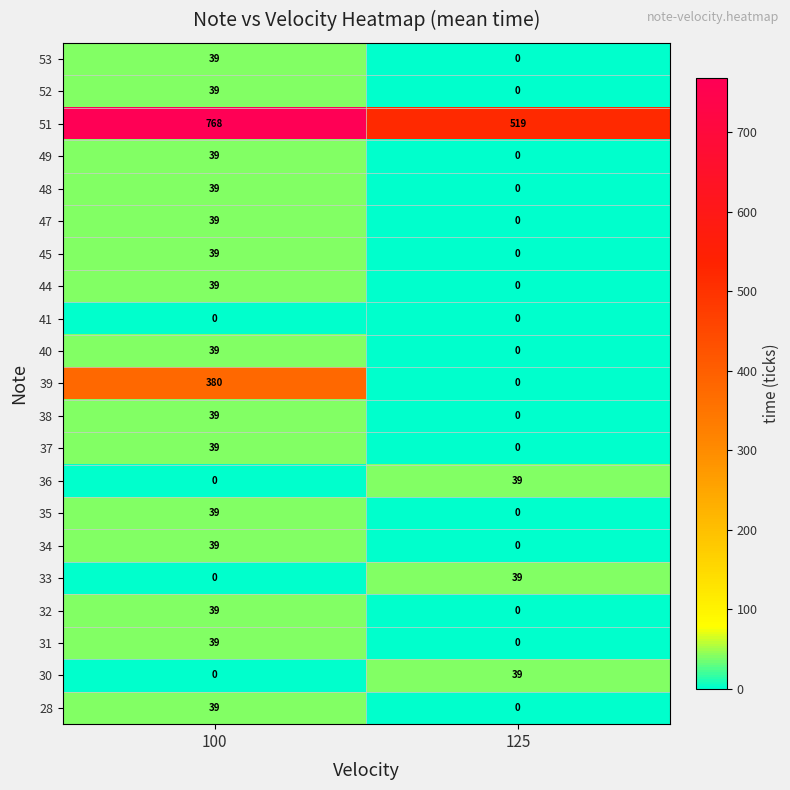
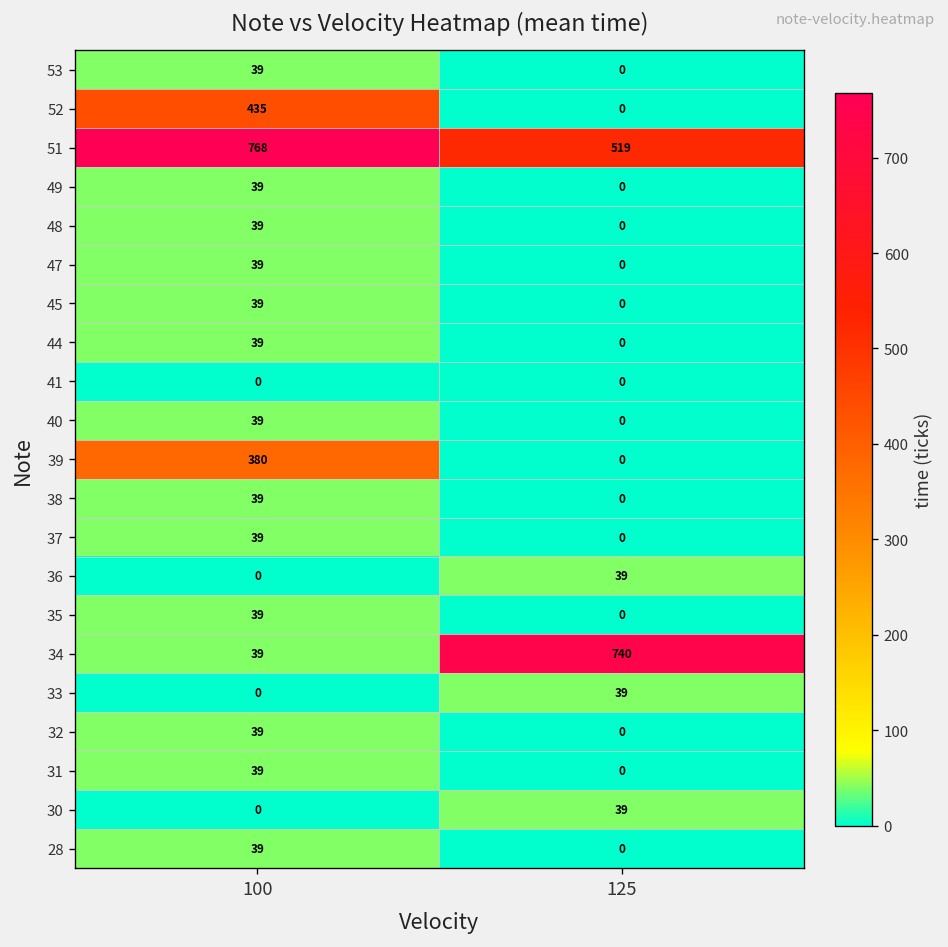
52, 100: 39 -> 435
34, 125: 0 -> 740
